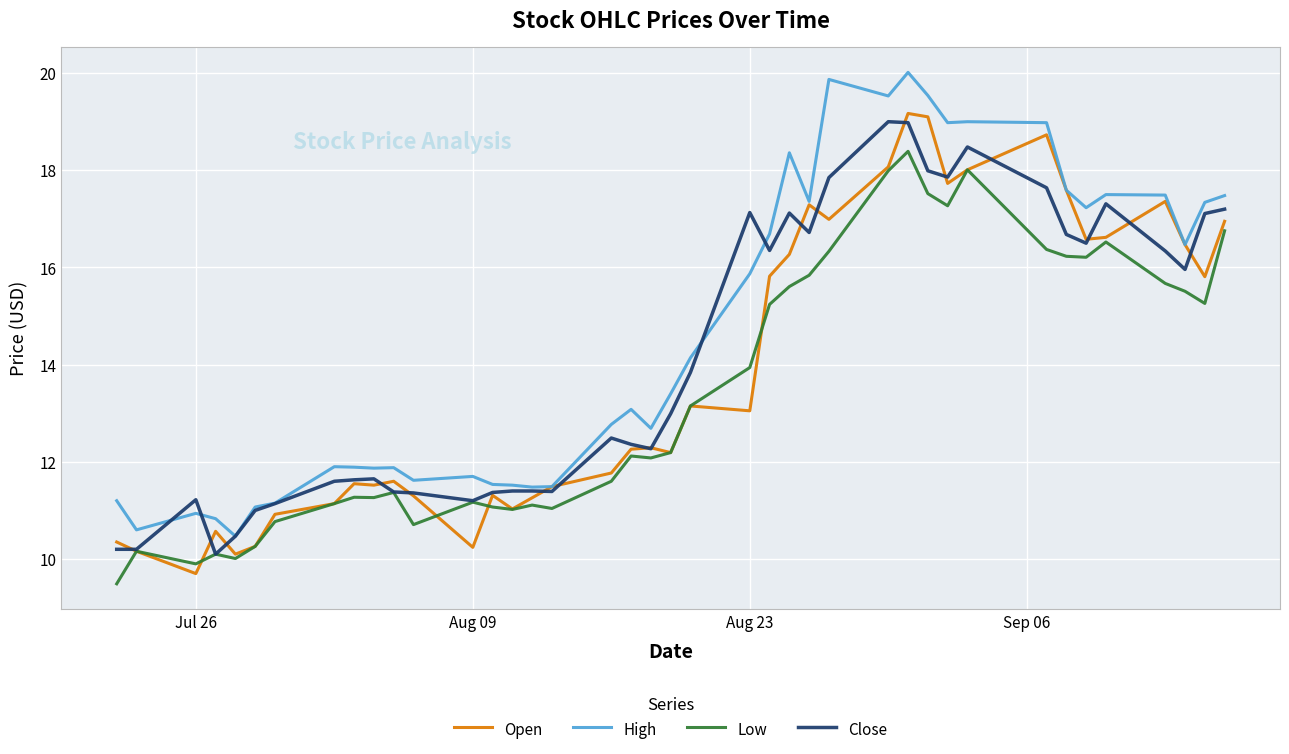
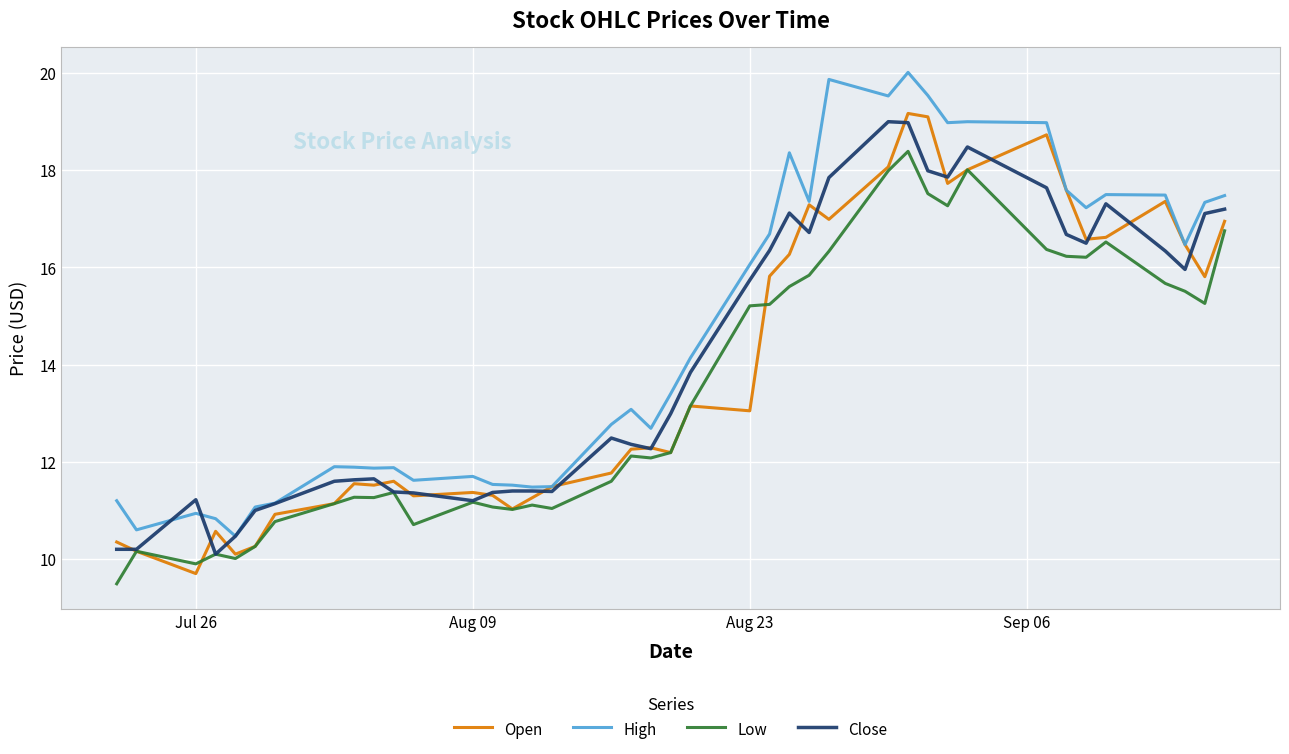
Open, Aug 09: 10.2 -> 11.4
High, Aug 23: 15.9 -> 16.1
Low, Aug 23: 13.9 -> 15.2
Close, Aug 23: 17.1 -> 15.7
